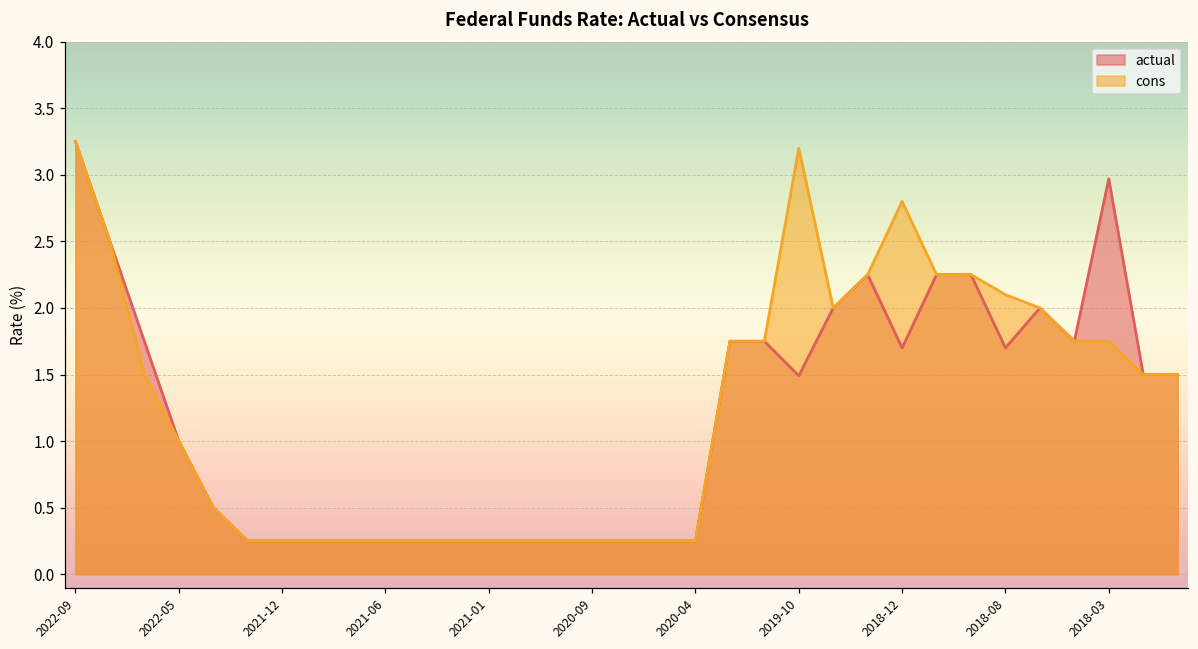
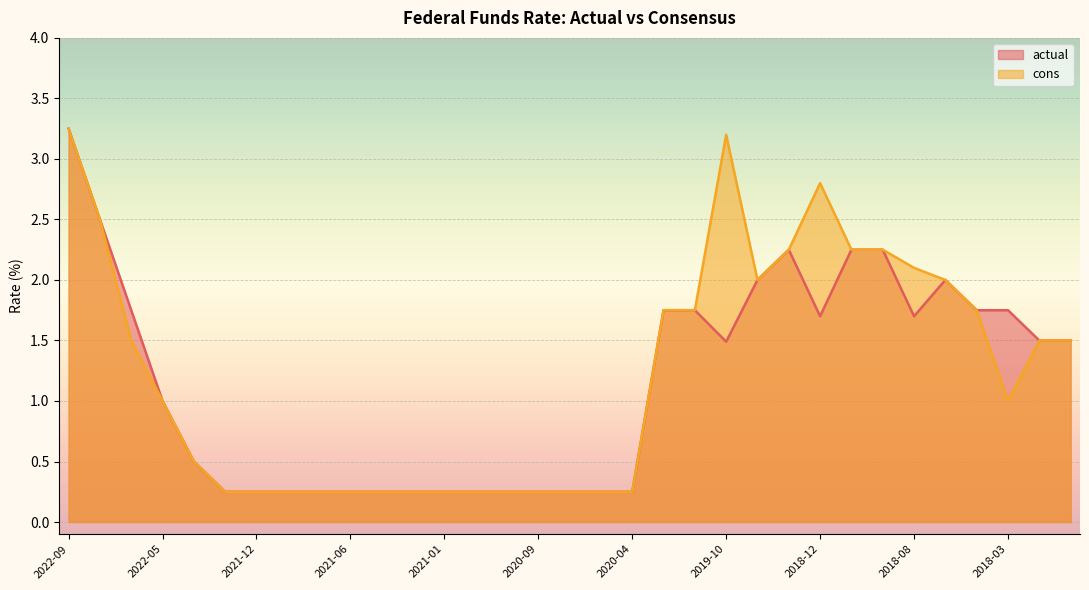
actual, 2018-03: 2.97 -> 1.75
cons, 2018-03: 1.75 -> 1.00
